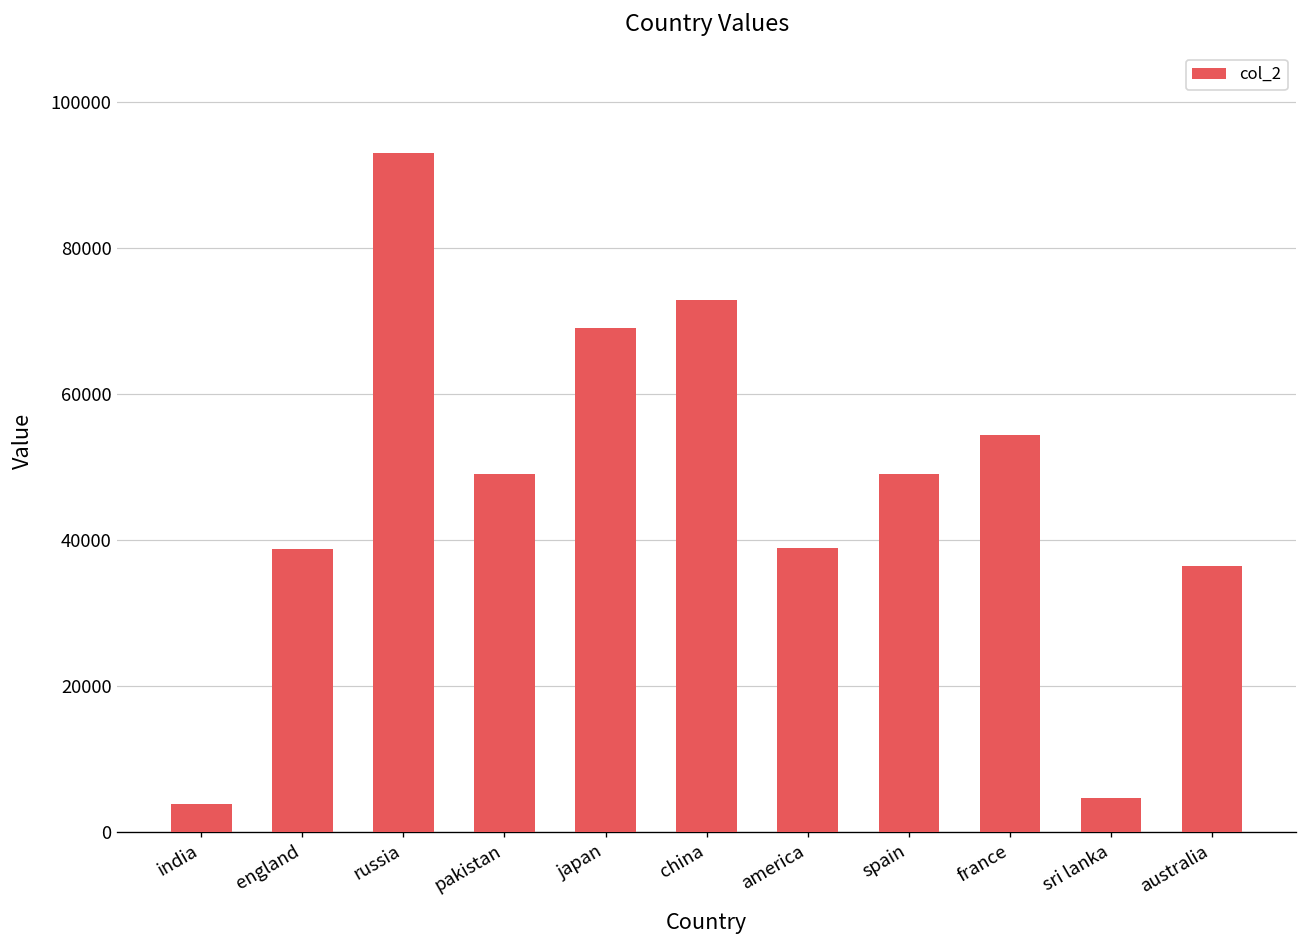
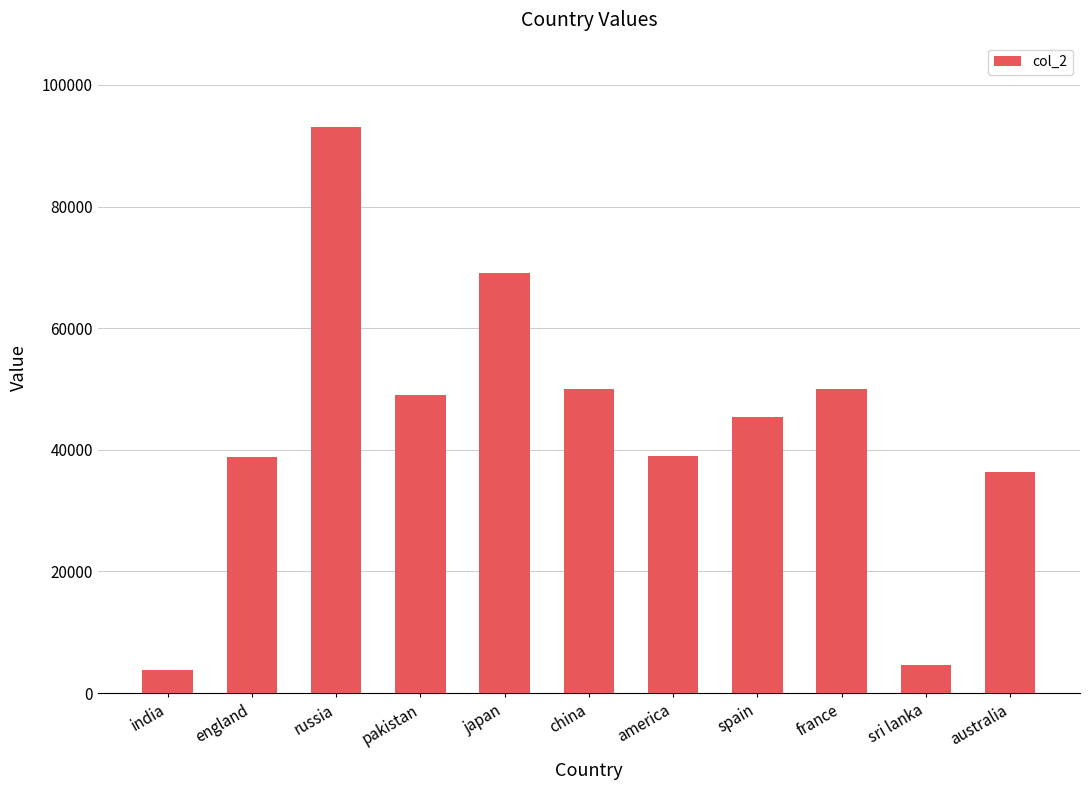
china: 73000 -> 50000
spain: 49000 -> 45000
france: 54000 -> 50000
